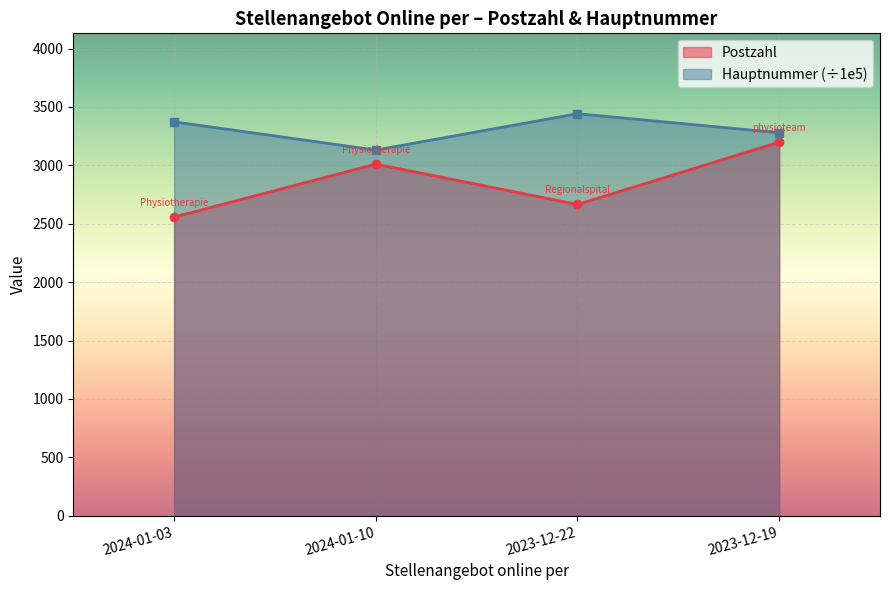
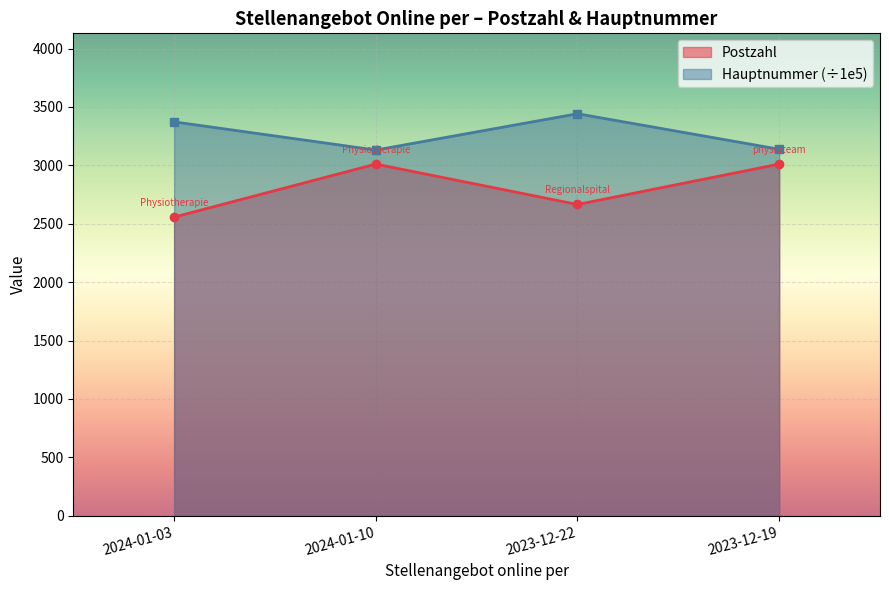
Postzahl, 2023-12-19: 3200 -> 3010
Hauptnummer (÷1e5), 2023-12-19: 3280 -> 3140
